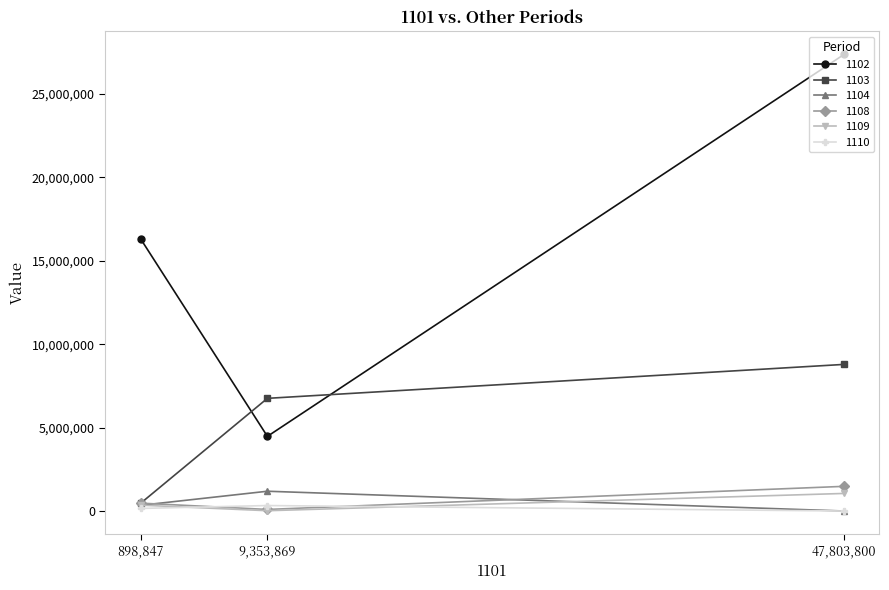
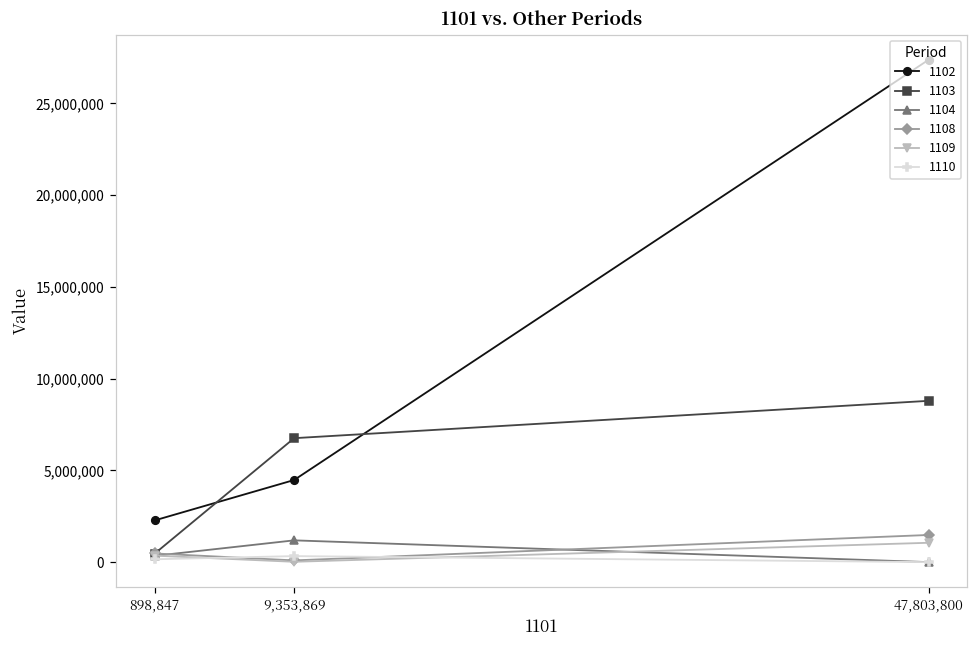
1102, 898,847: 16,300,000 -> 2,300,000
